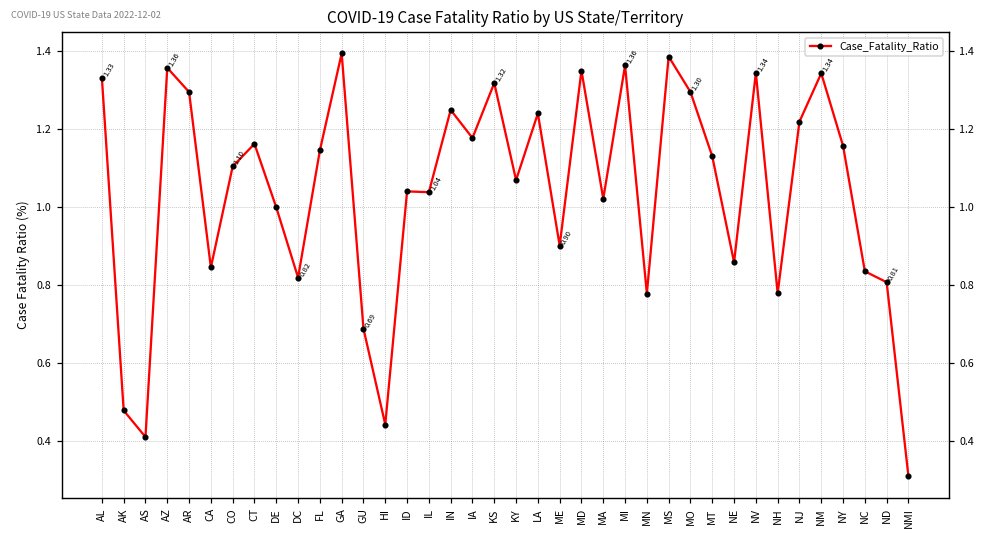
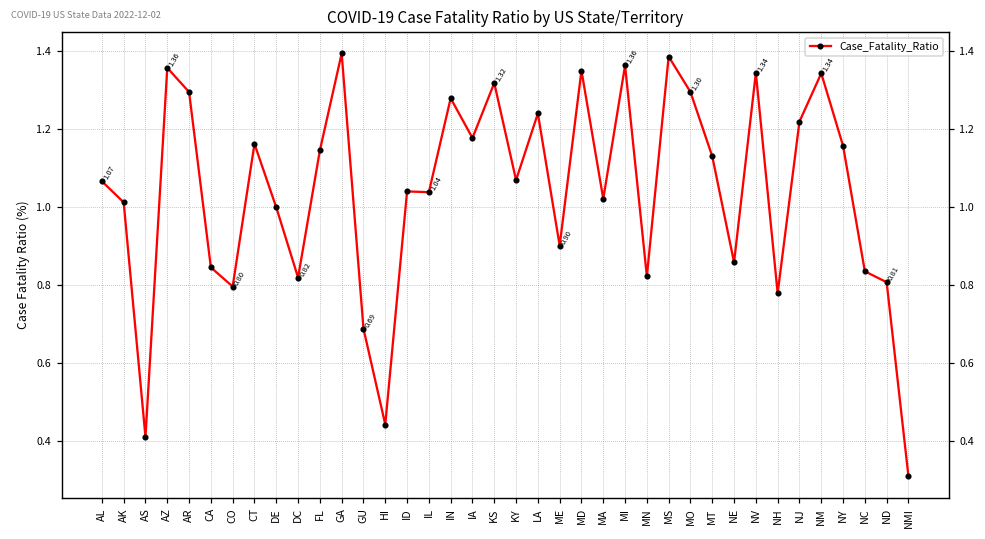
AL: 1.33 -> 1.07
AK: 0.48 -> 1.01
CO: 1.10 -> 0.80
IN: 1.25 -> 1.28
MN: 0.78 -> 0.82
